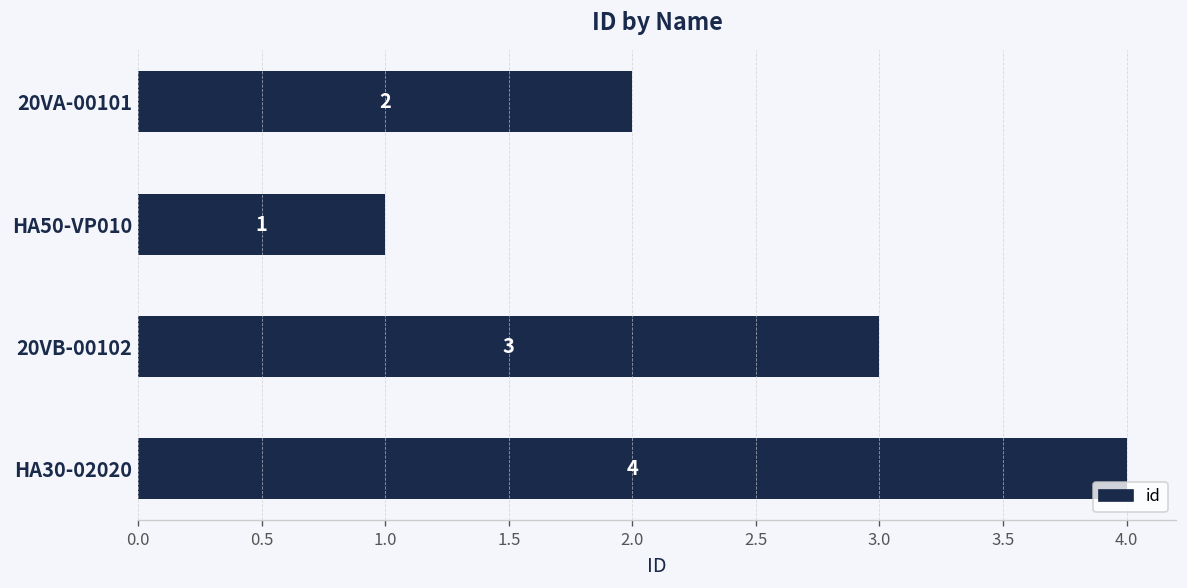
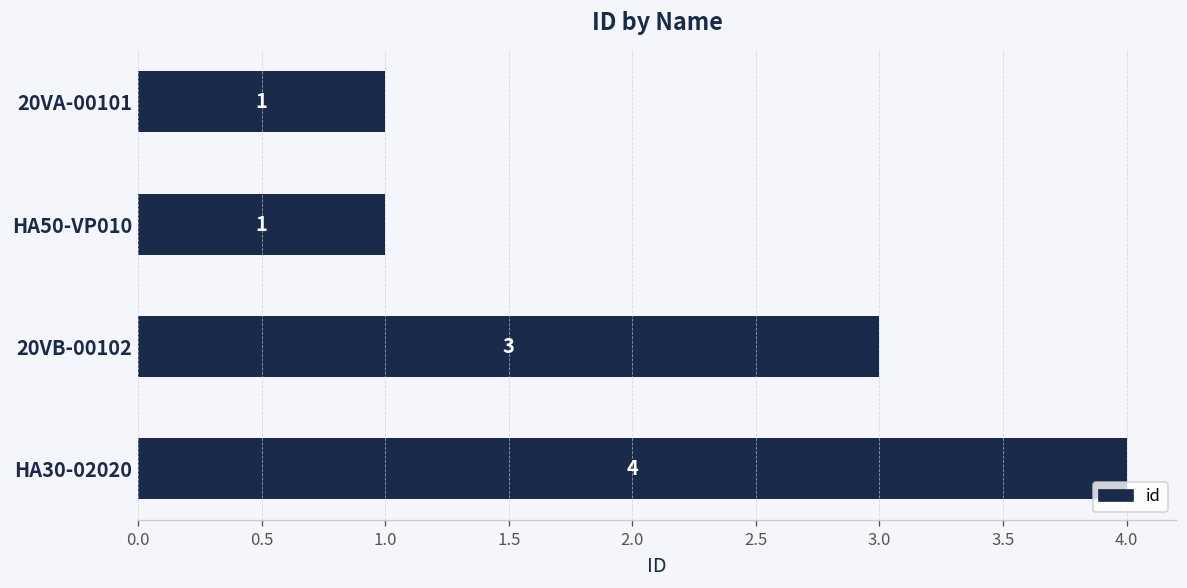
20VA-00101: 2 -> 1
